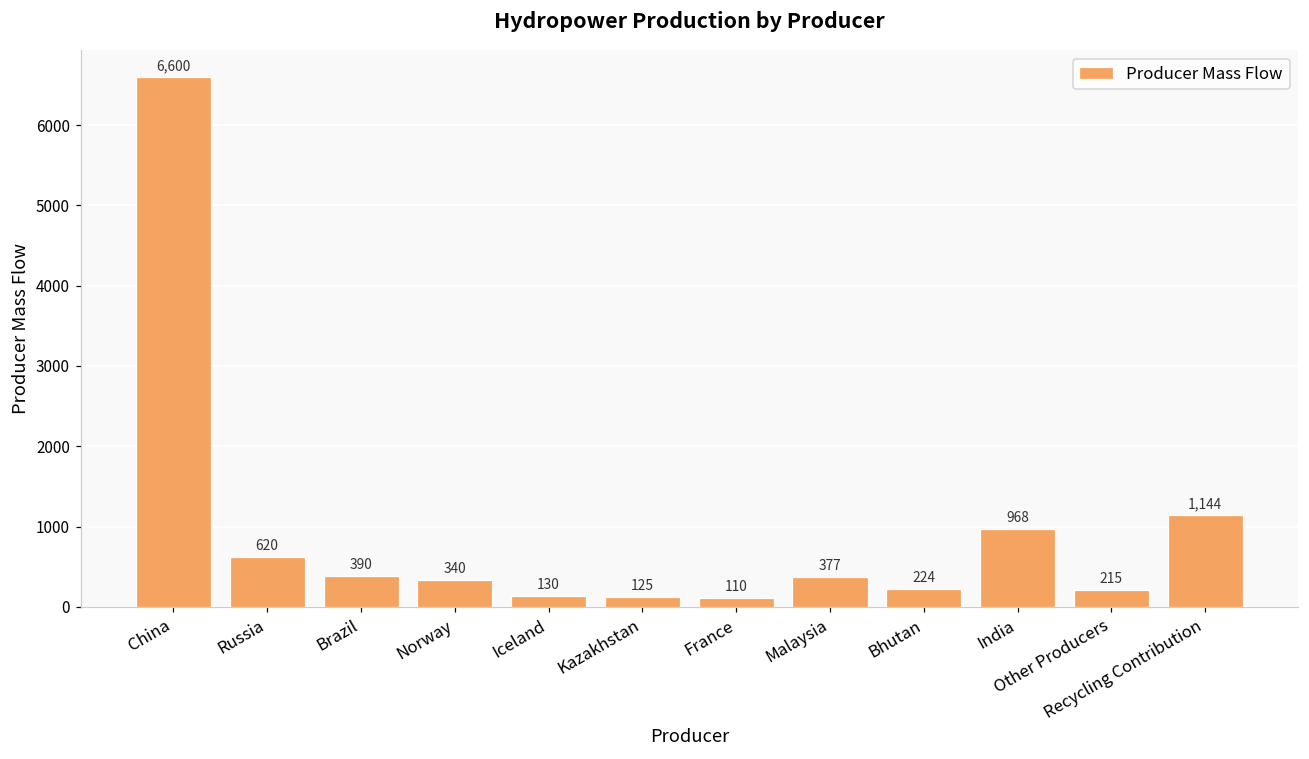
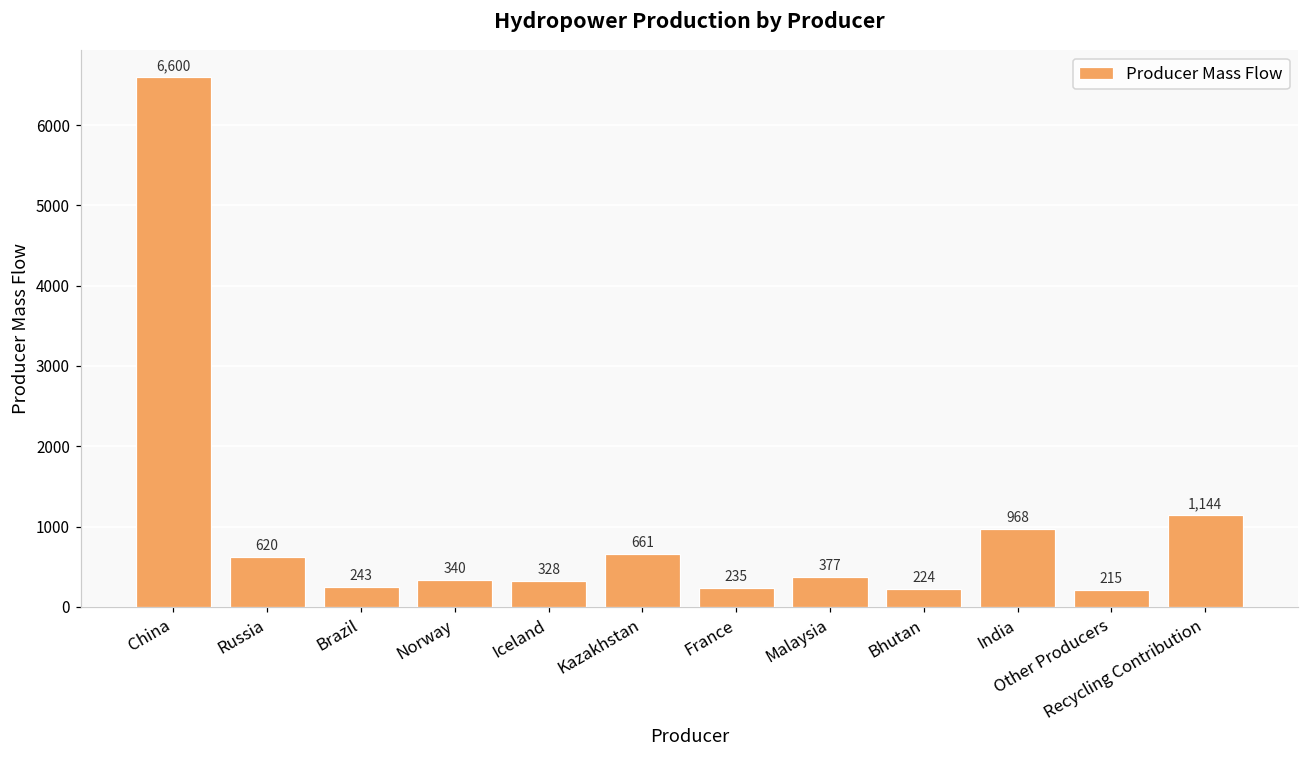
Brazil: 390 -> 243
Iceland: 130 -> 328
Kazakhstan: 125 -> 661
France: 110 -> 235
